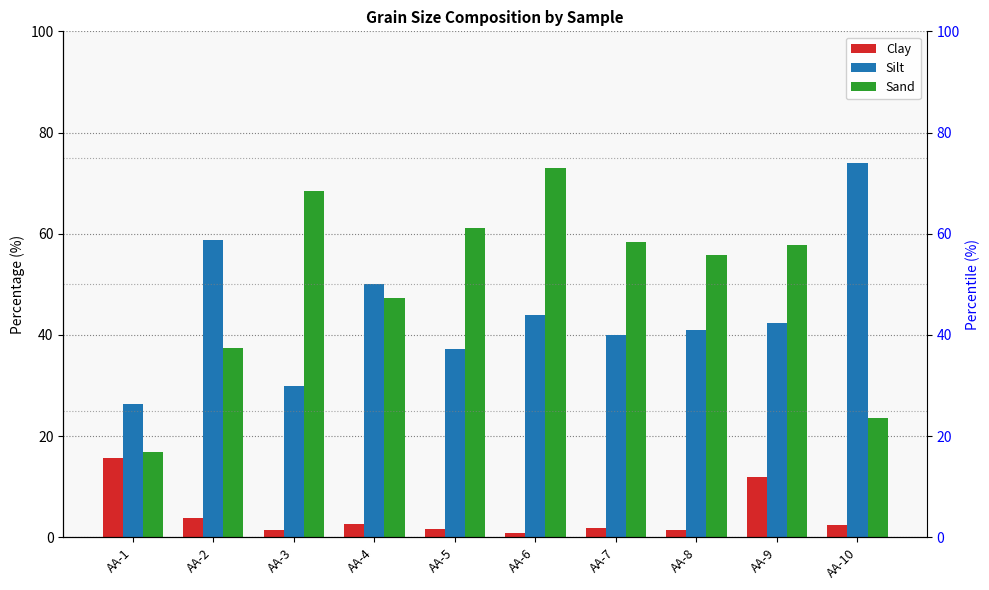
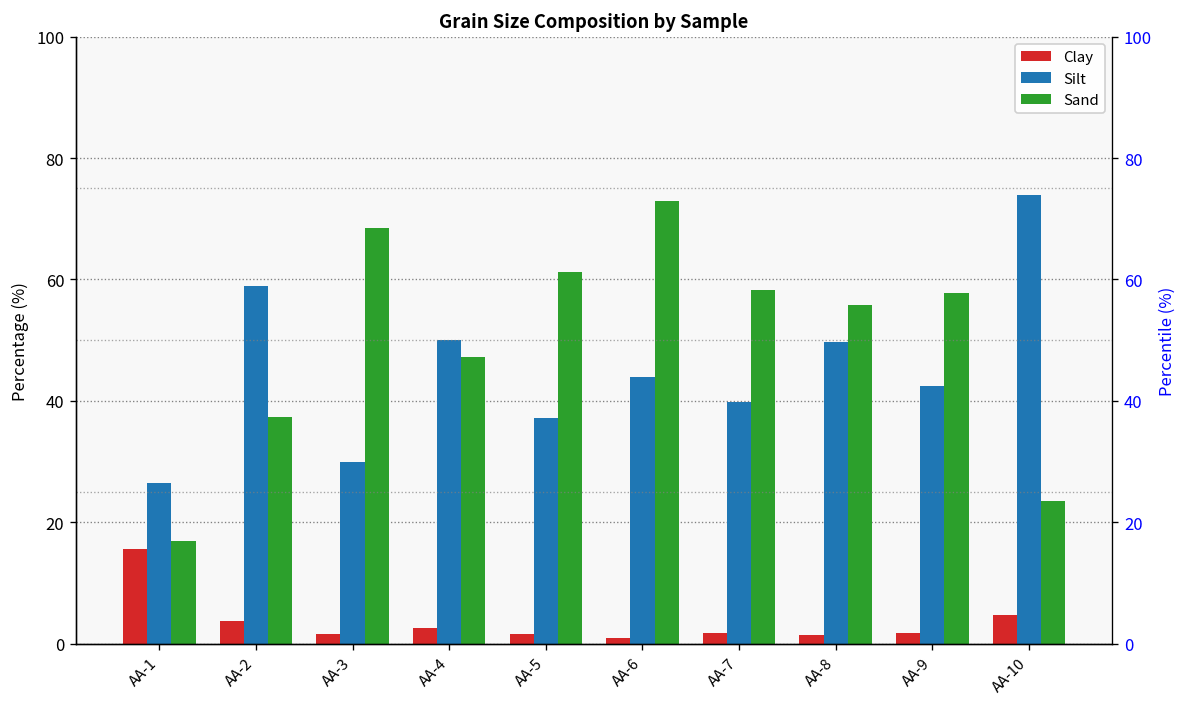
Silt, AA-8: 41 -> 50
Clay, AA-9: 12 -> 2
Clay, AA-10: 2 -> 5
